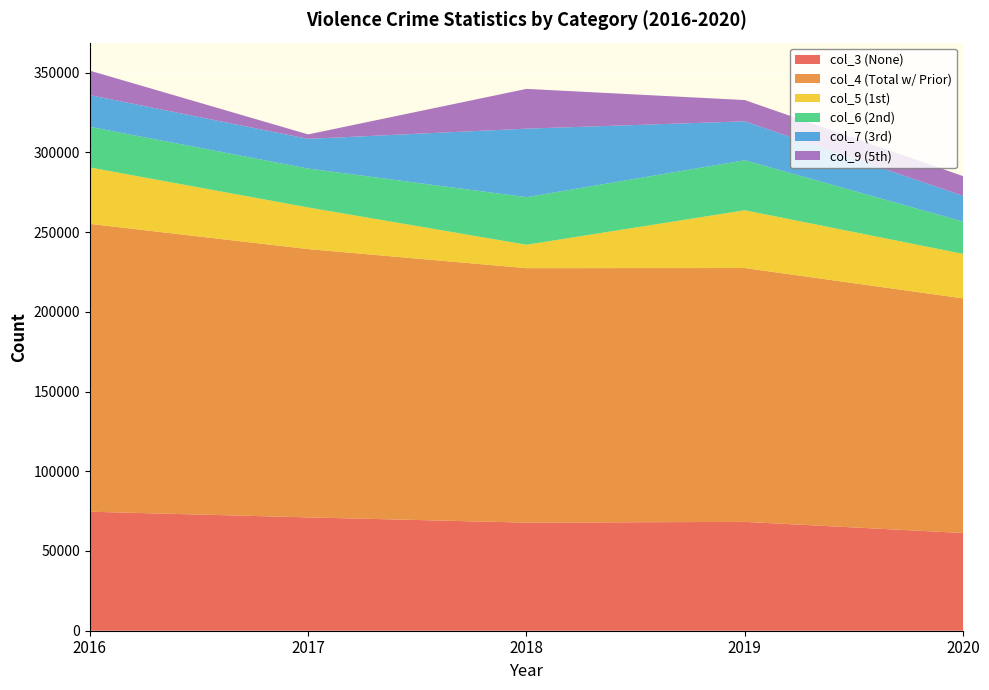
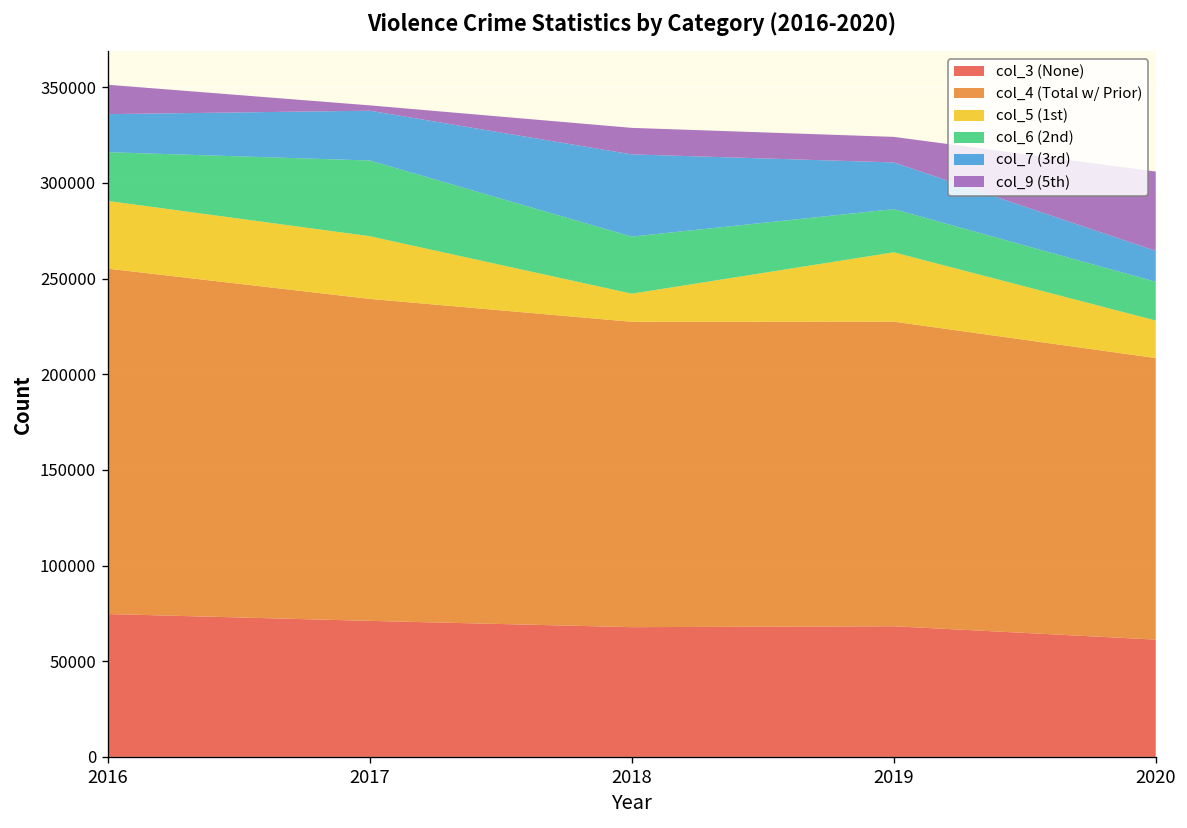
col_5 (1st), 2017: 26000 -> 33000
col_6 (2nd), 2017: 24000 -> 40000
col_7 (3rd), 2017: 19000 -> 26000
col_9 (5th), 2018: 25000 -> 14000
col_6 (2nd), 2019: 31000 -> 23000
col_5 (1st), 2020: 28000 -> 20000
col_9 (5th), 2020: 12000 -> 41000
